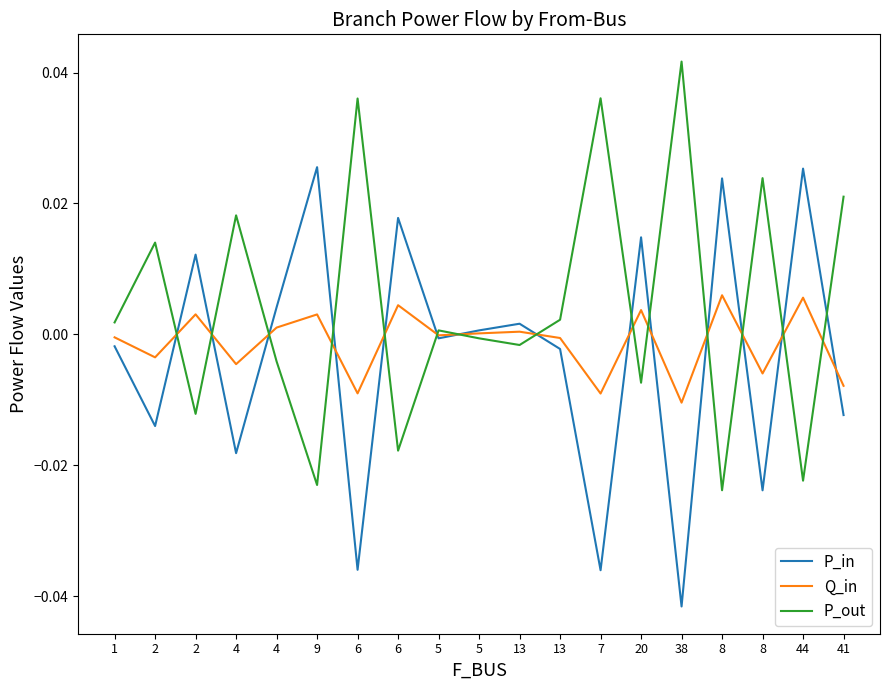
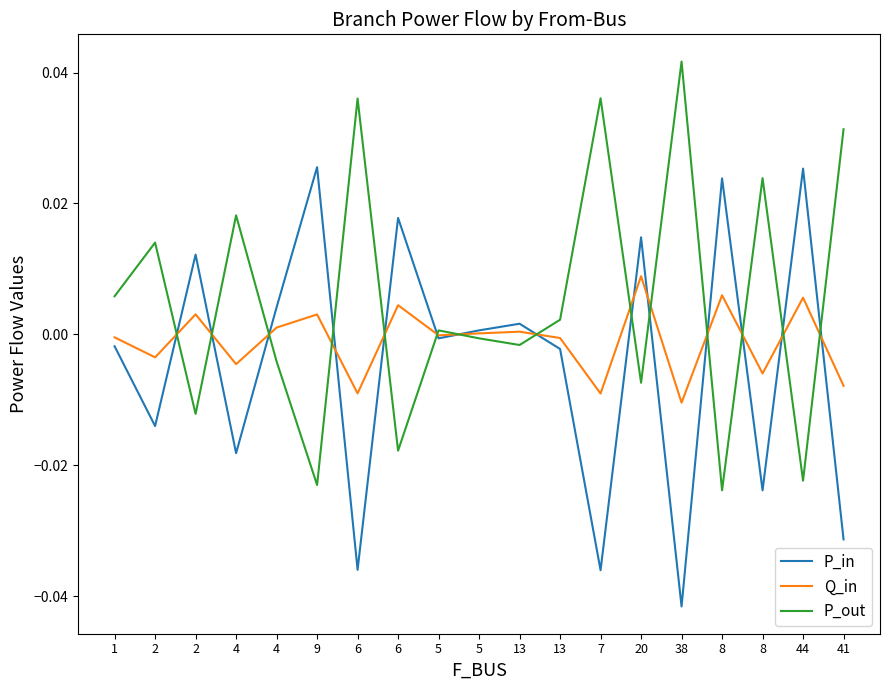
P_out, 1: 0.002 -> 0.006
Q_in, 20: 0.004 -> 0.009
P_in, 41: -0.012 -> -0.031
P_out, 41: 0.021 -> 0.031
